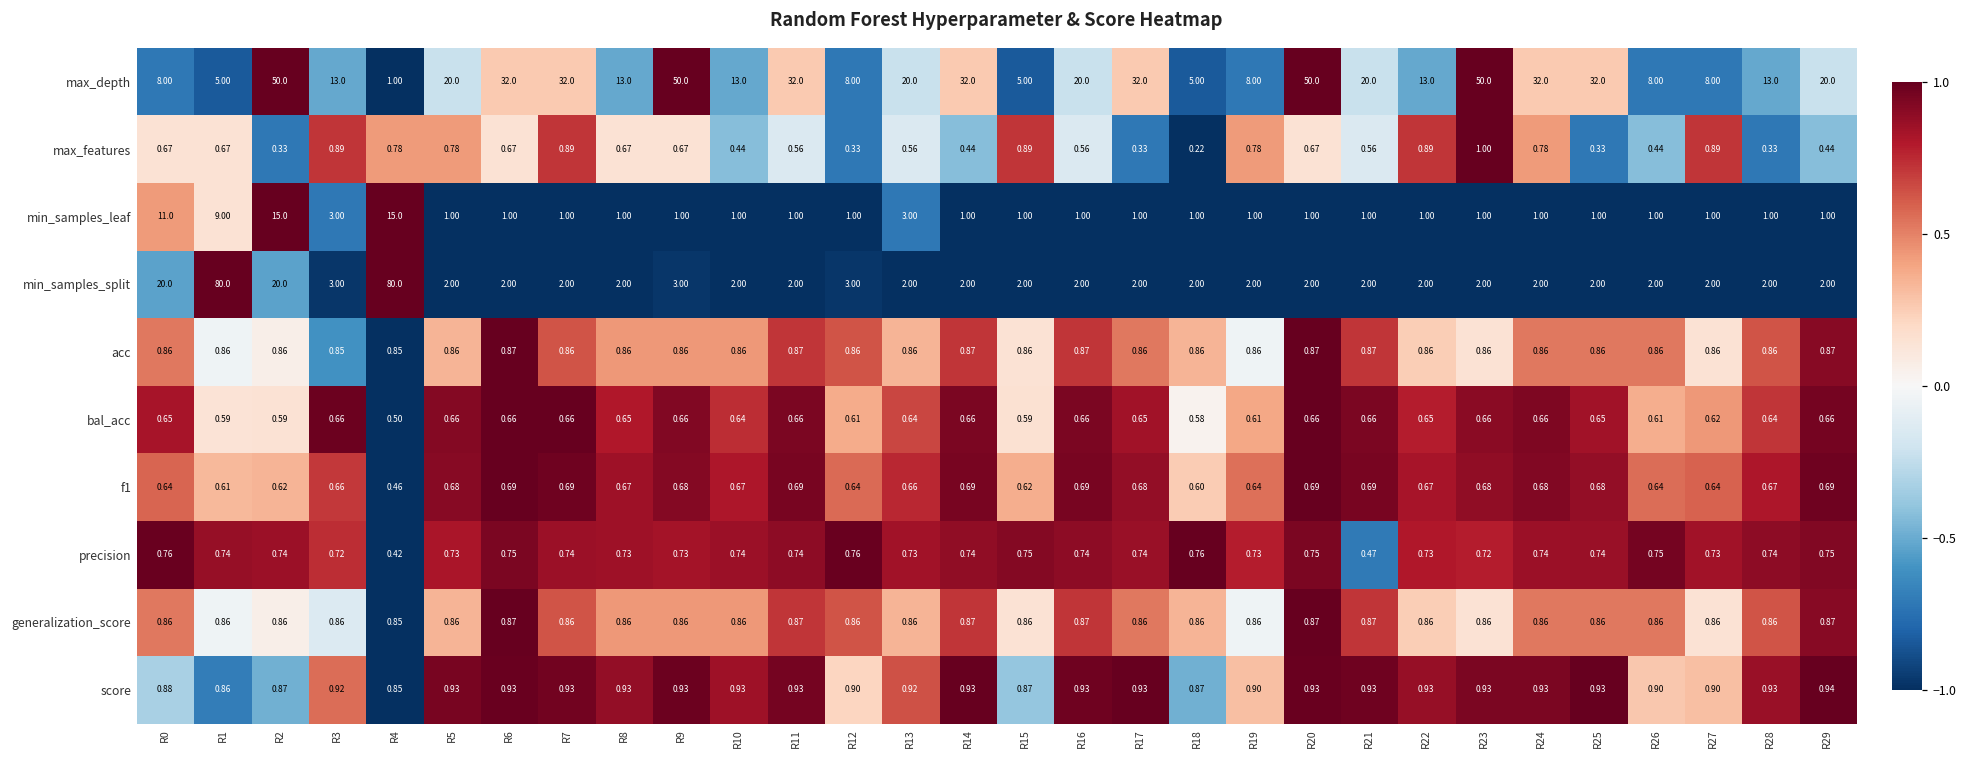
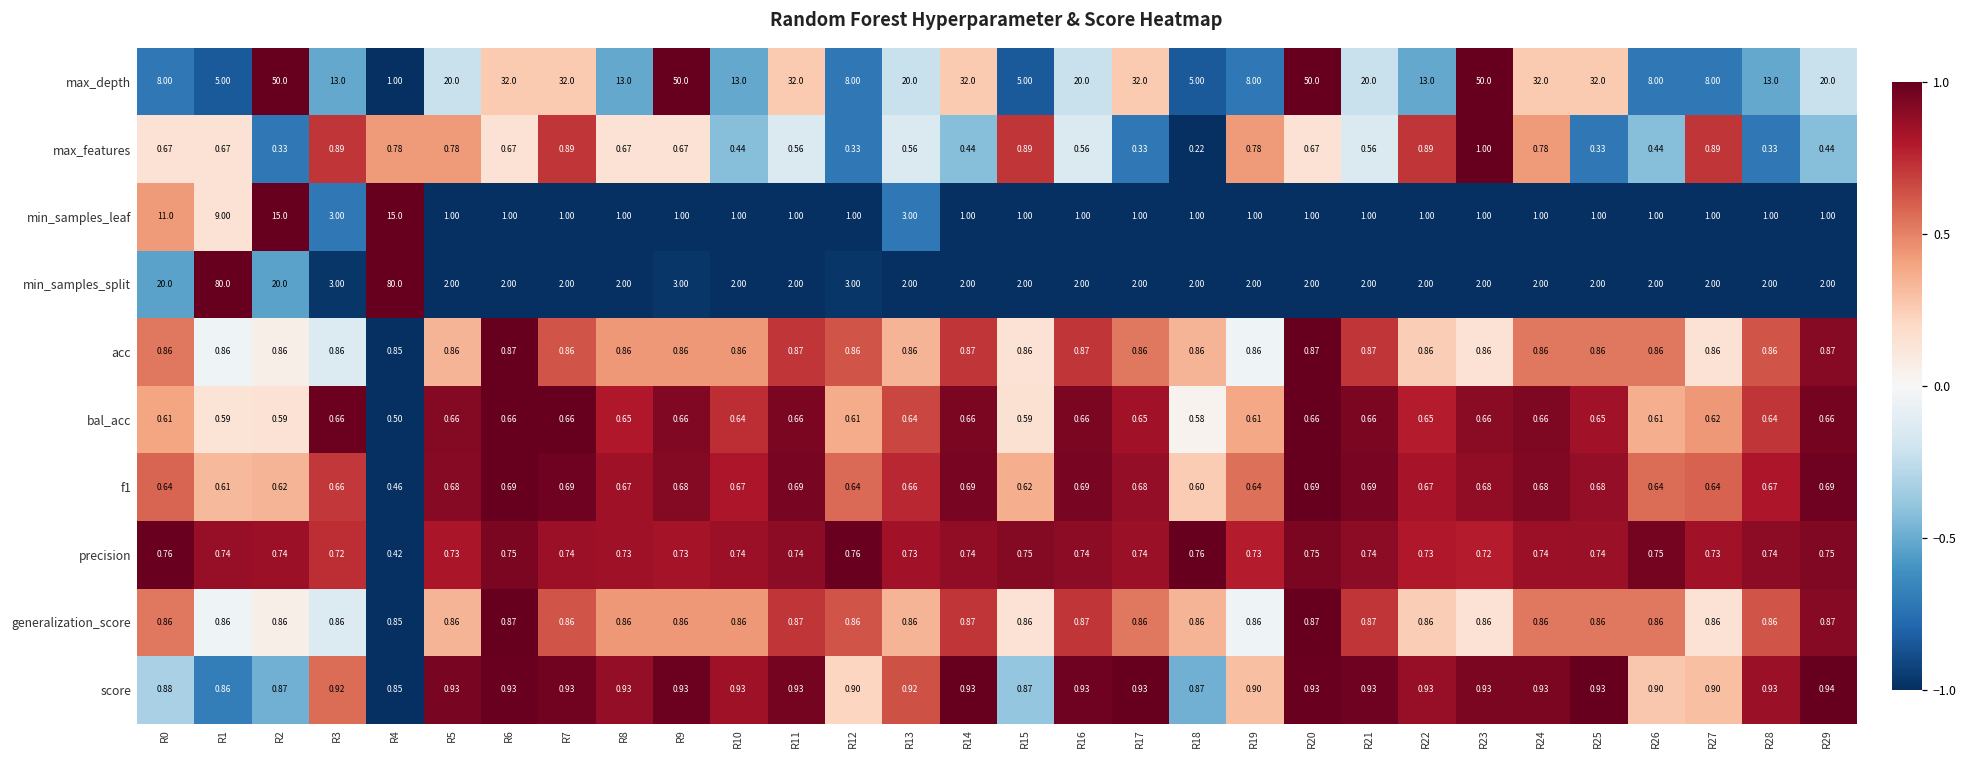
acc, R3: 0.85 -> 0.86
bal_acc, R0: 0.65 -> 0.61
precision, R21: 0.47 -> 0.74
